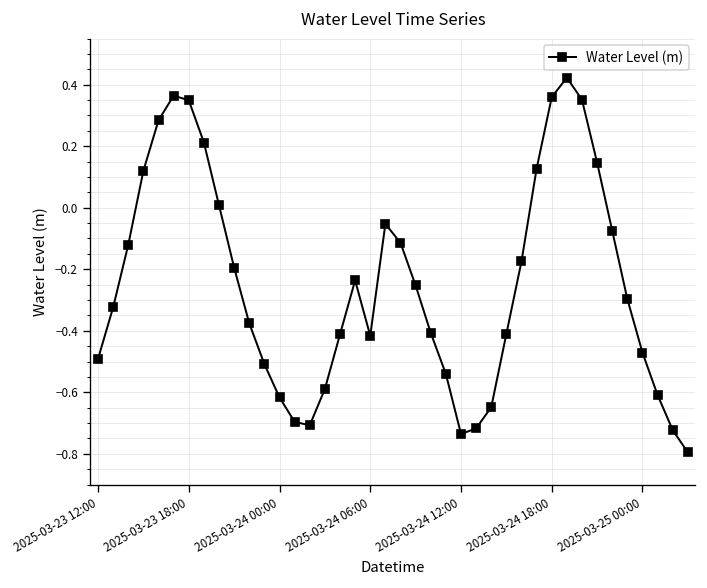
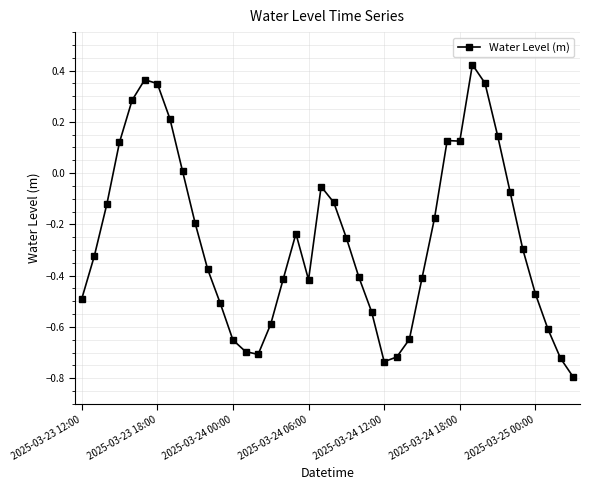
2025-03-24 00:00: -0.62 -> -0.65
2025-03-24 18:00: 0.36 -> 0.12
